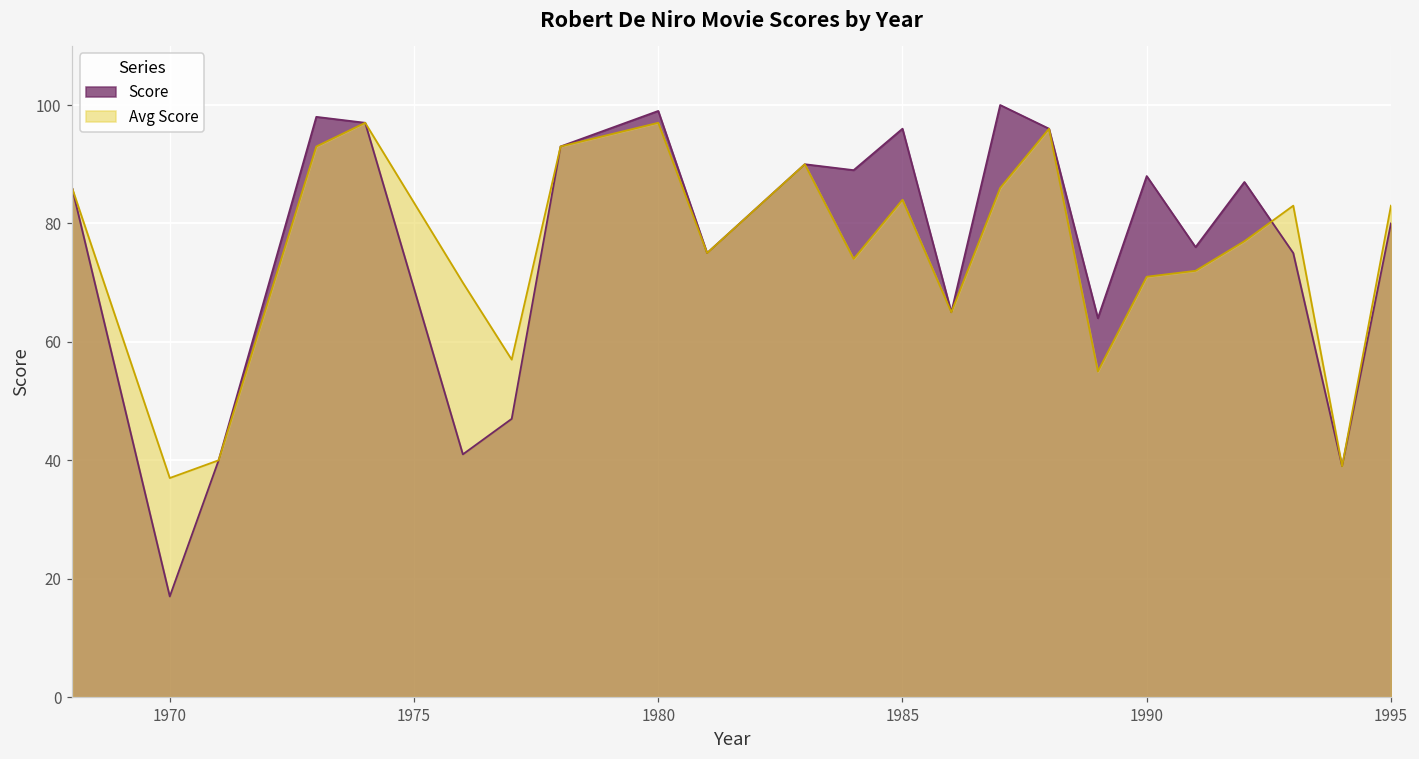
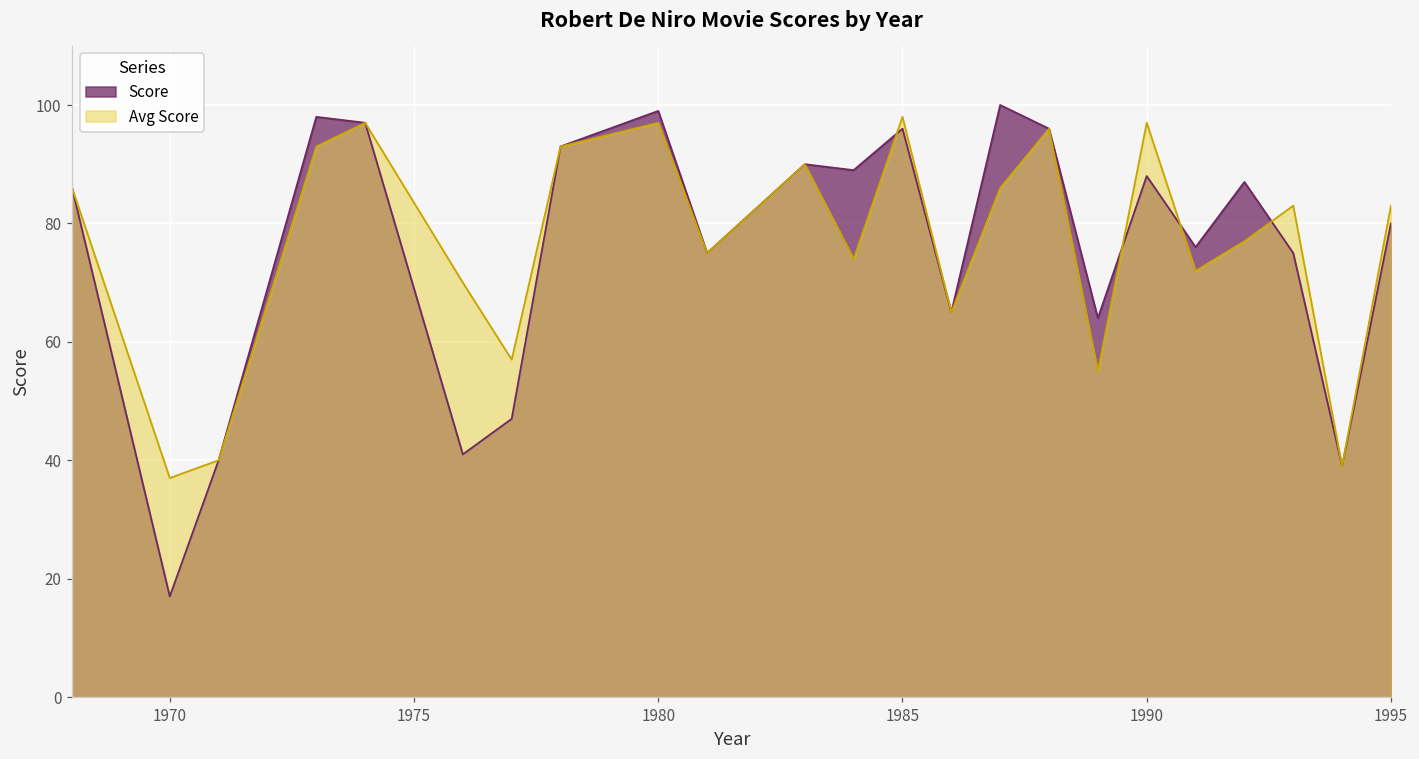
Avg Score, 1985: 84 -> 98
Avg Score, 1990: 71 -> 97
